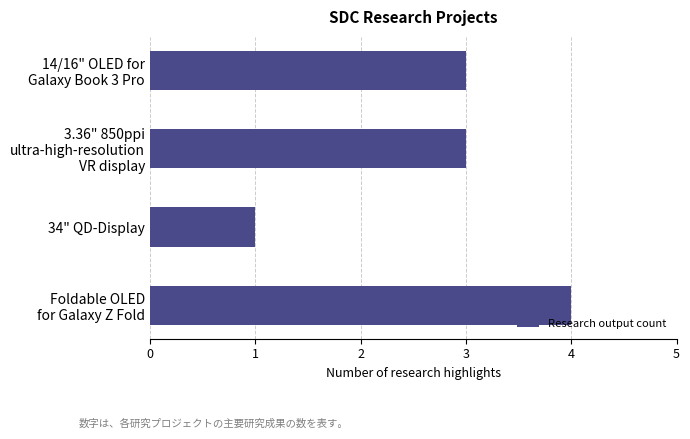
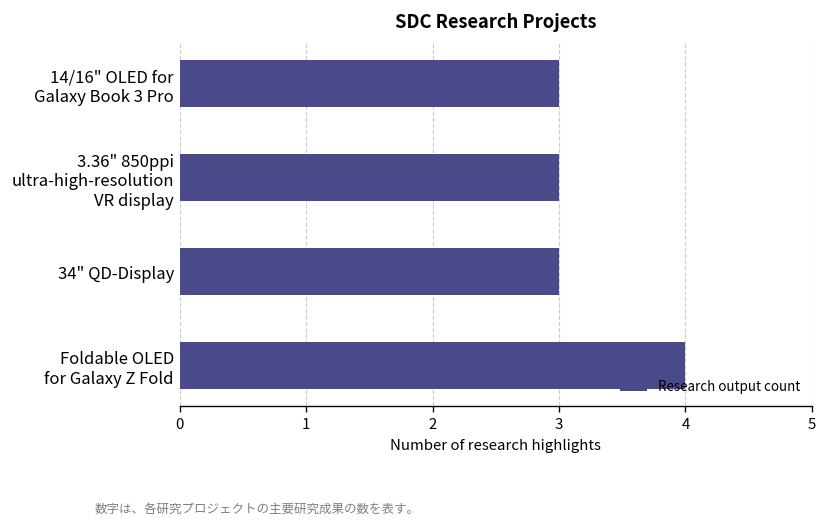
34" QD-Display: 1 -> 3
